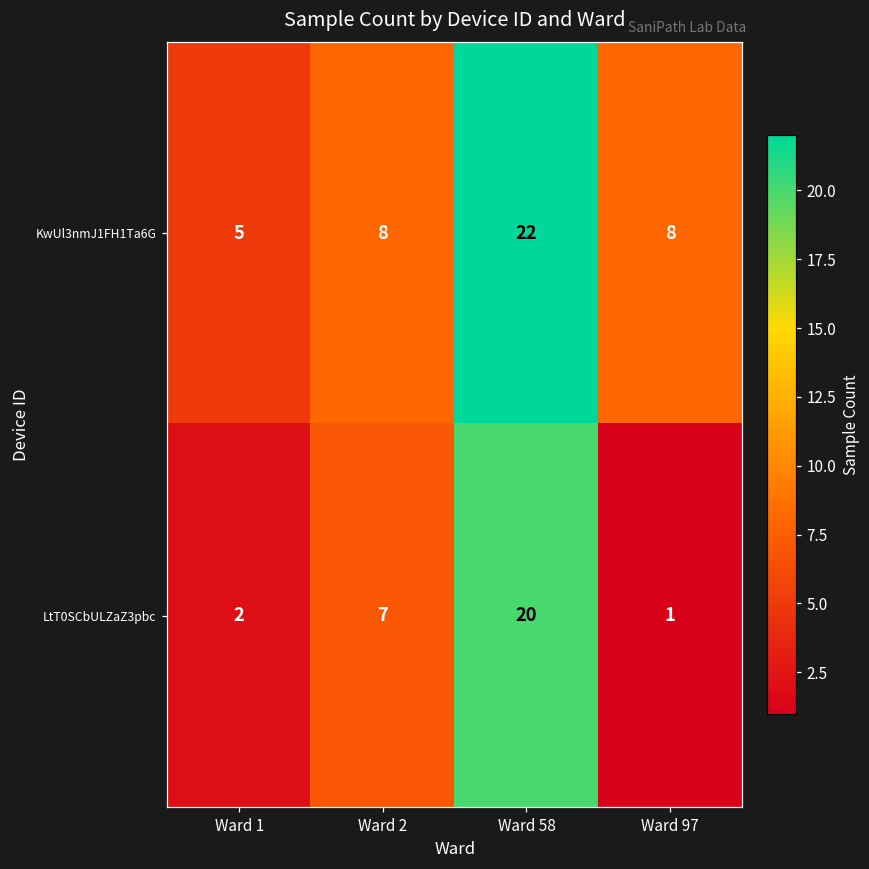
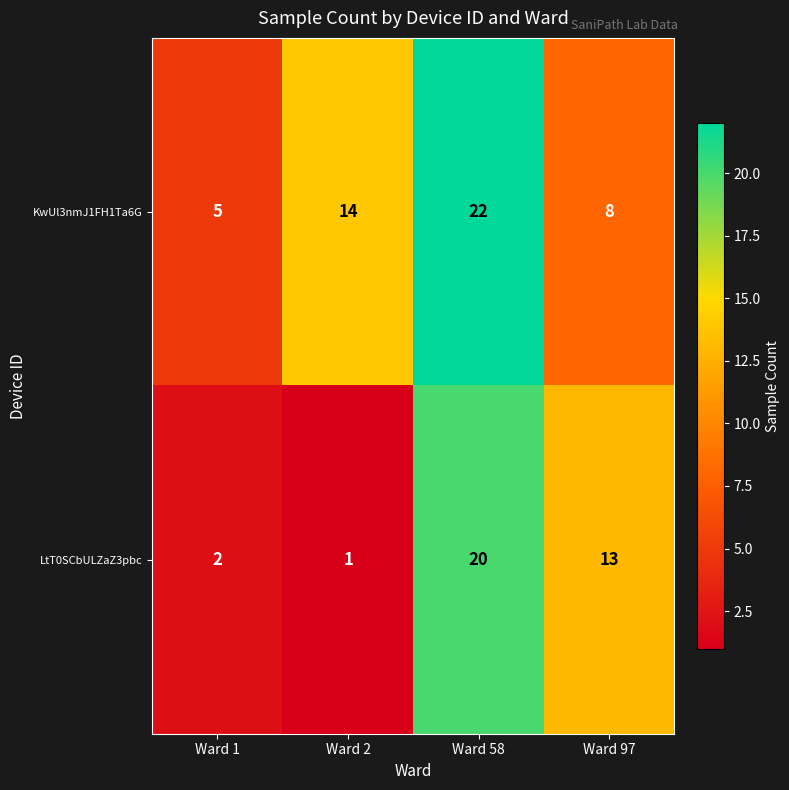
KwUl3nmJ1FH1Ta6G, Ward 2: 8 -> 14
LtT0SCbULZaZ3pbc, Ward 2: 7 -> 1
LtT0SCbULZaZ3pbc, Ward 97: 1 -> 13
